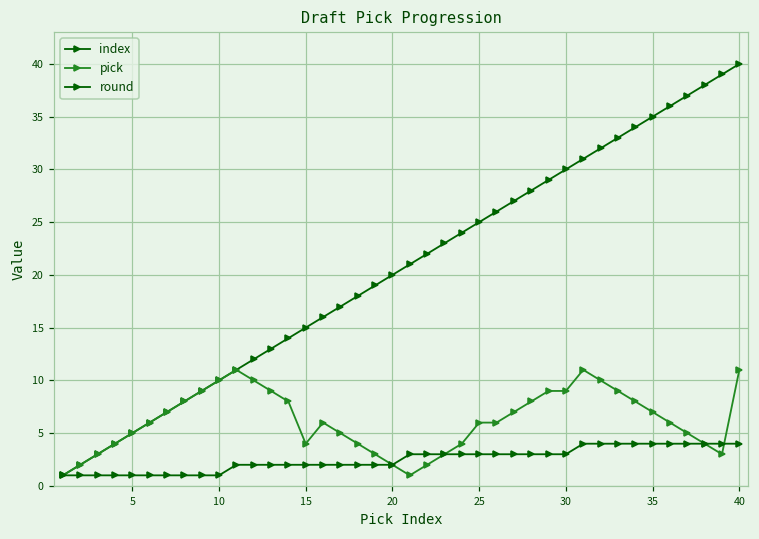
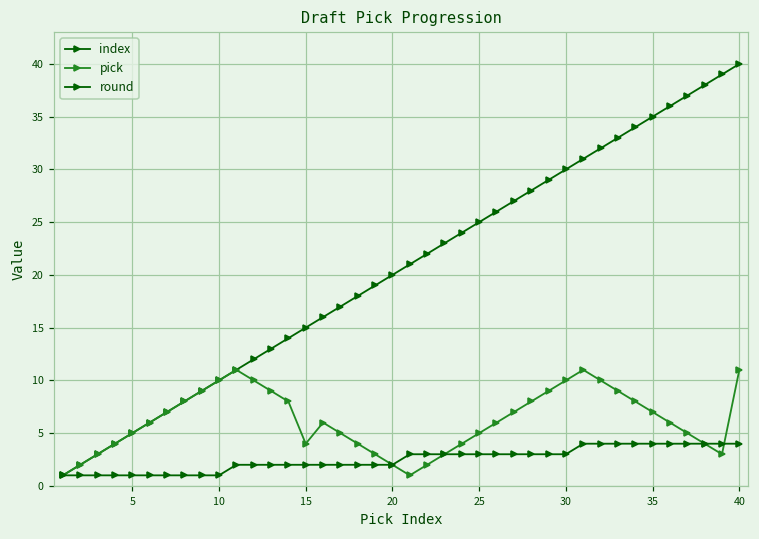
pick, 25: 6 -> 5
pick, 30: 9 -> 10
